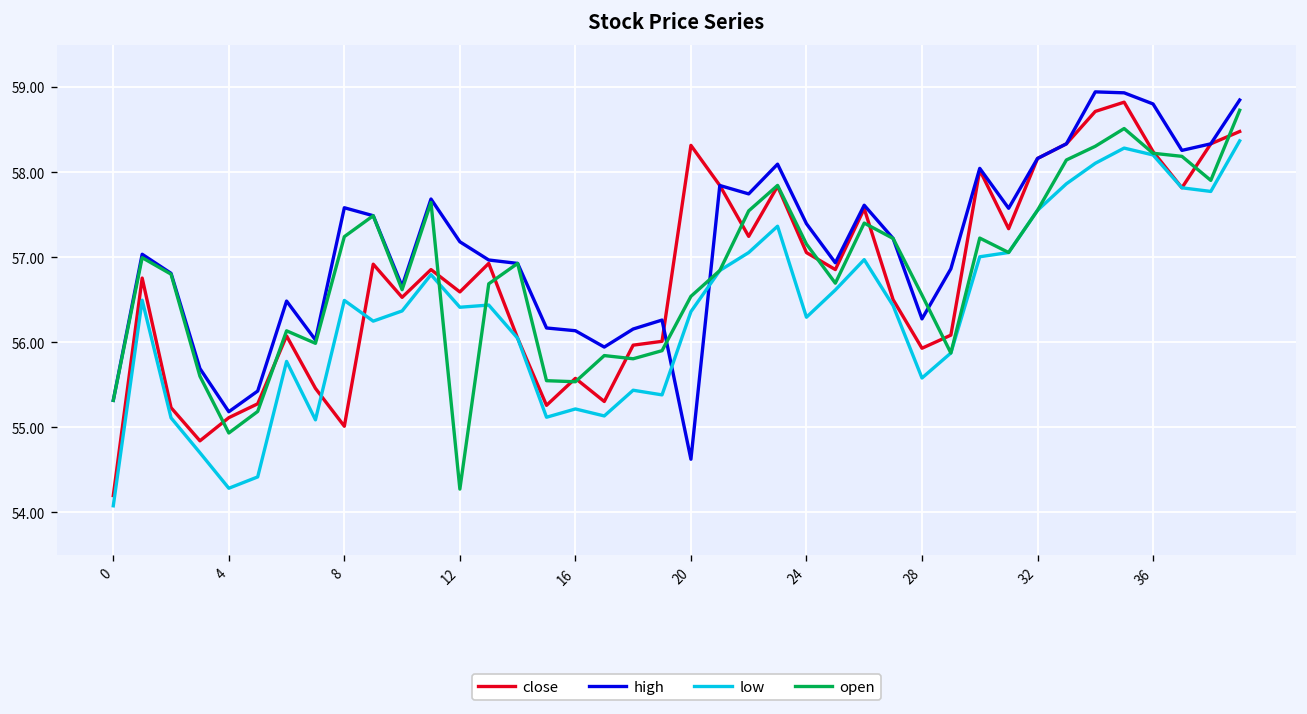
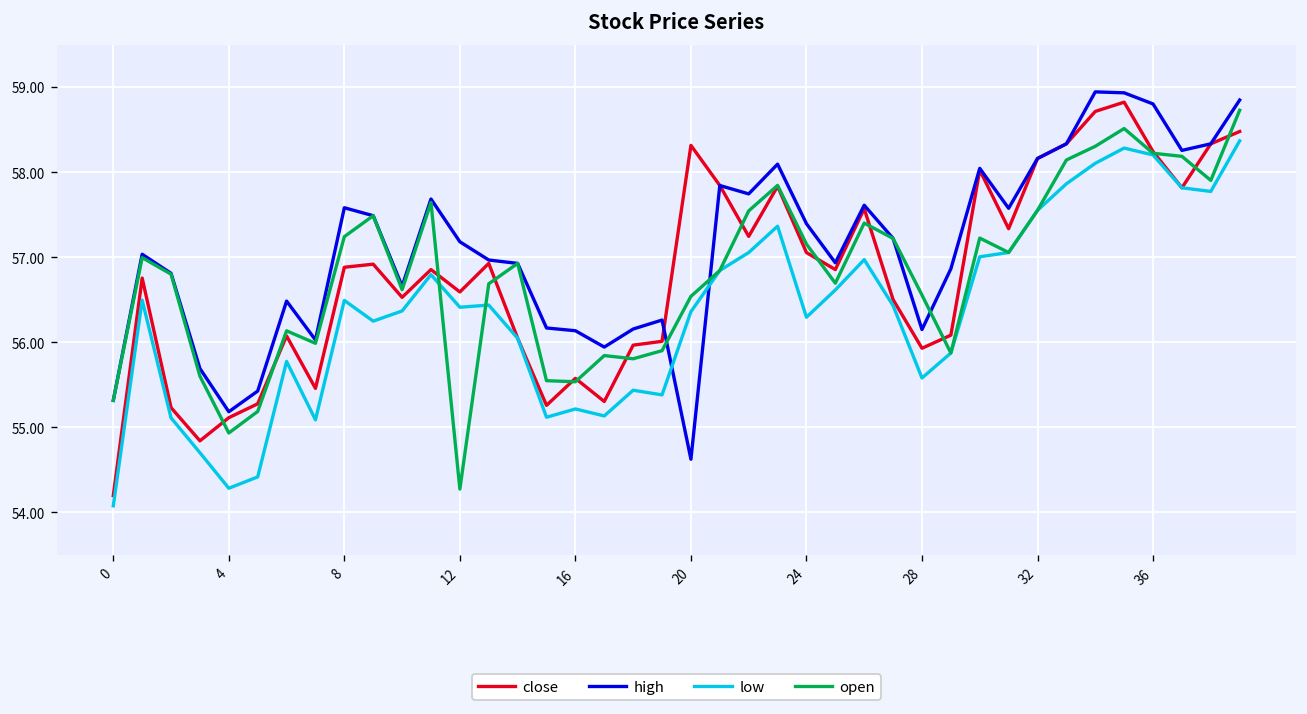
close, 8: 55.0 -> 56.9
high, 28: 56.3 -> 56.1
